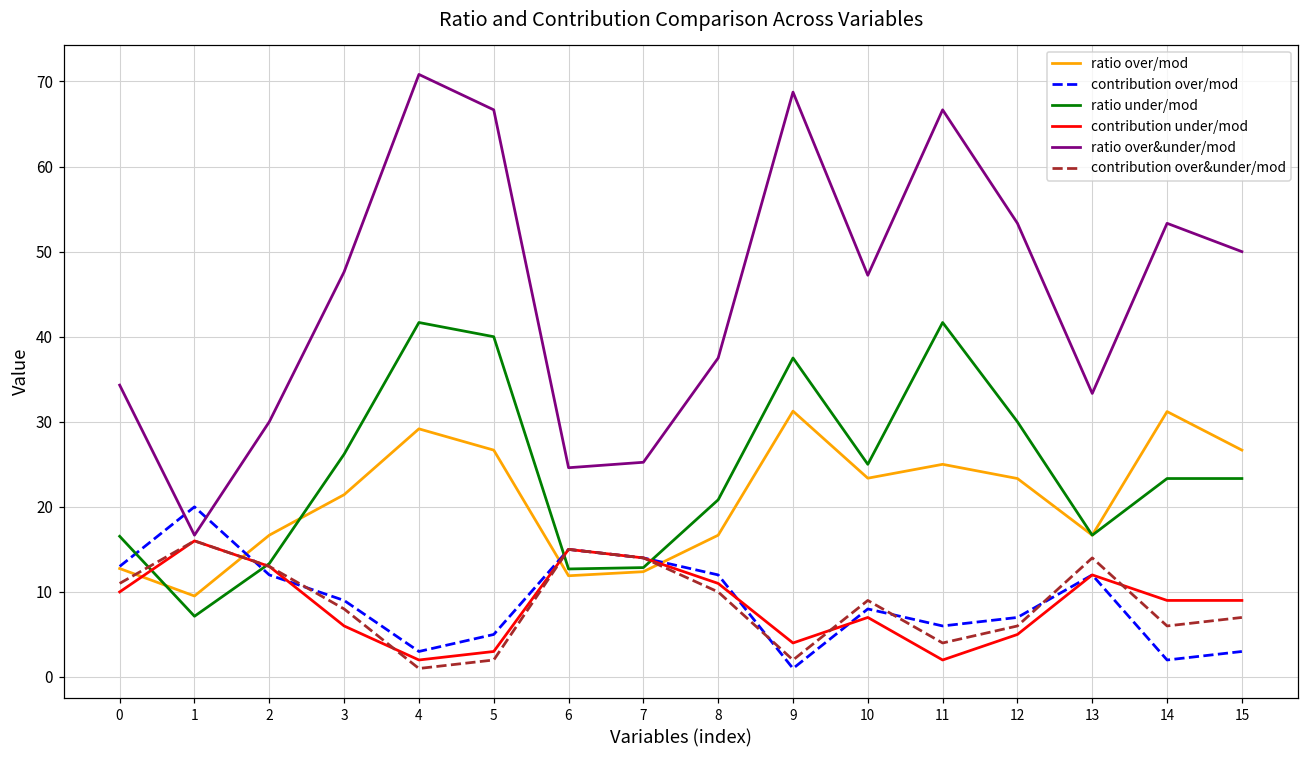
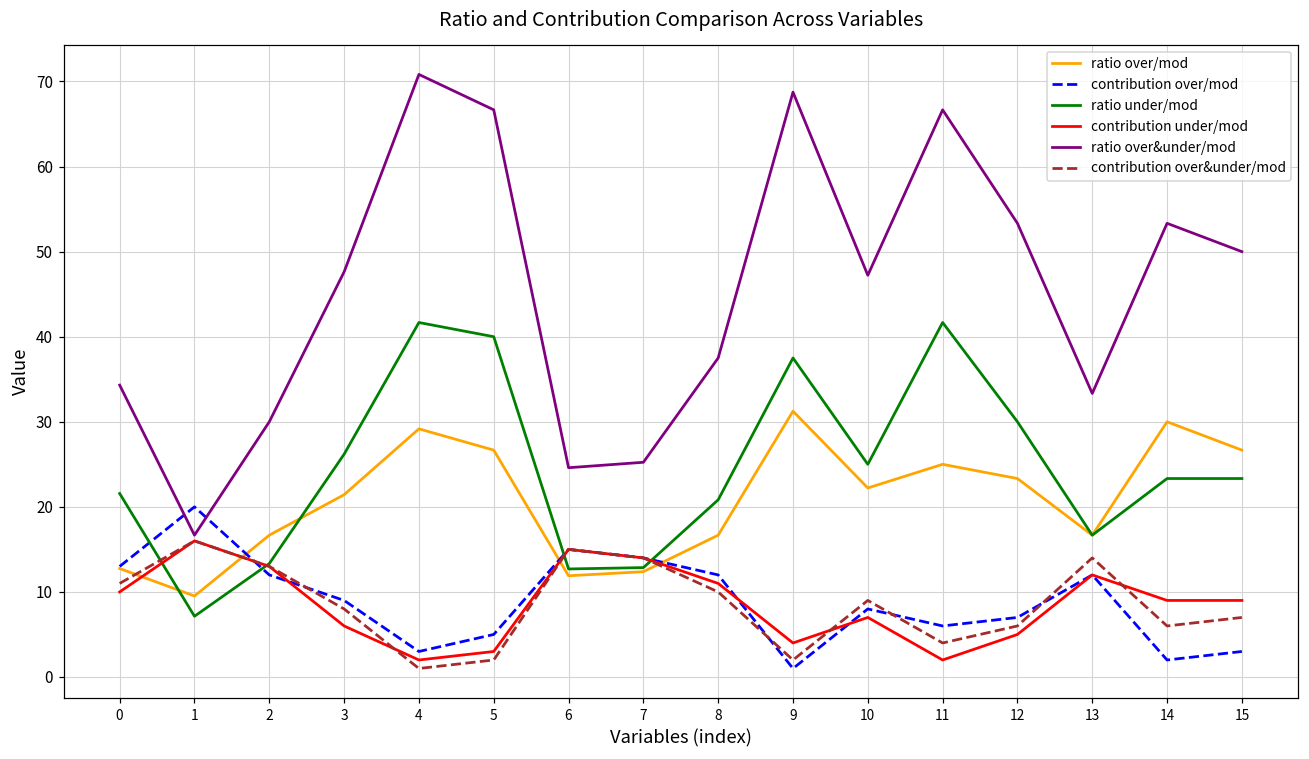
ratio under/mod, 0: 17 -> 22
ratio over/mod, 10: 23 -> 22
ratio over/mod, 14: 31 -> 30
